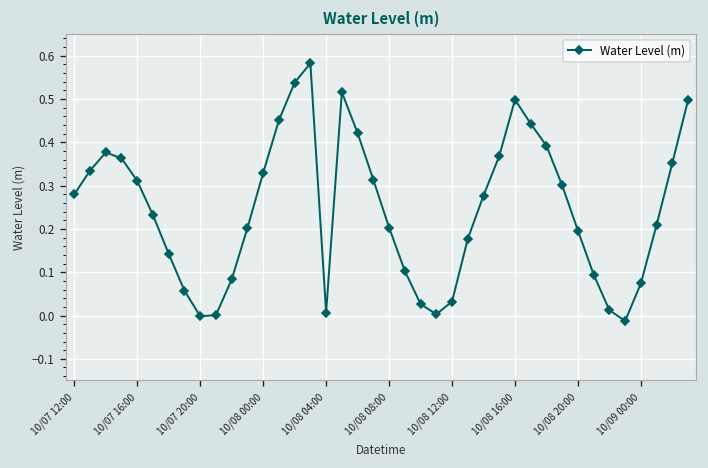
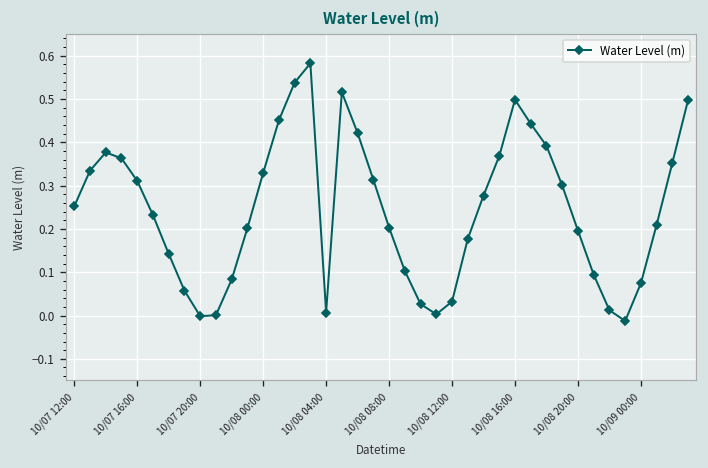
10/07 12:00: 0.28 -> 0.25
